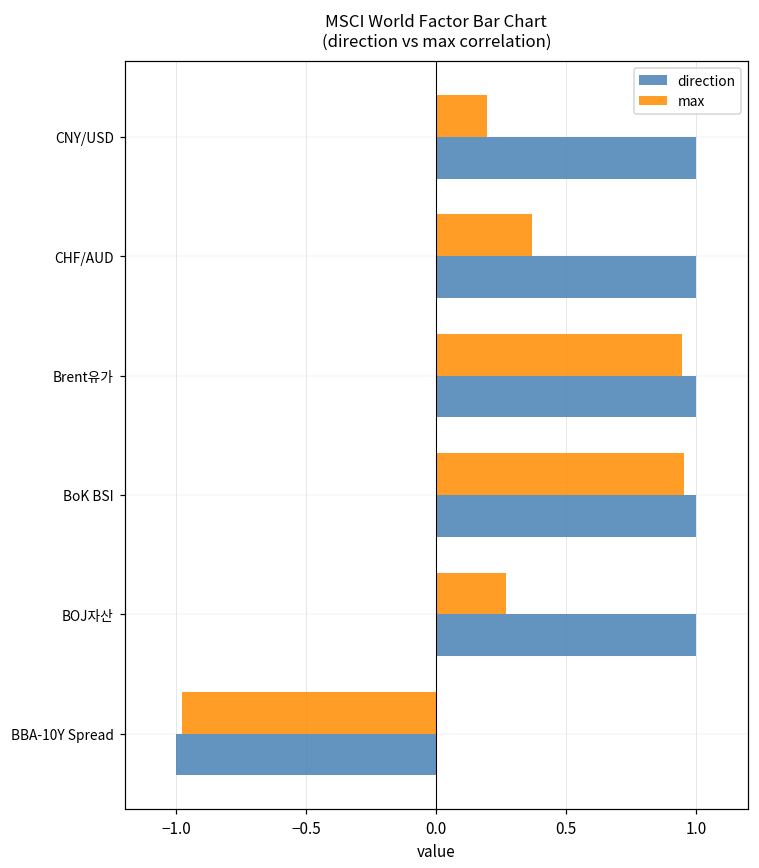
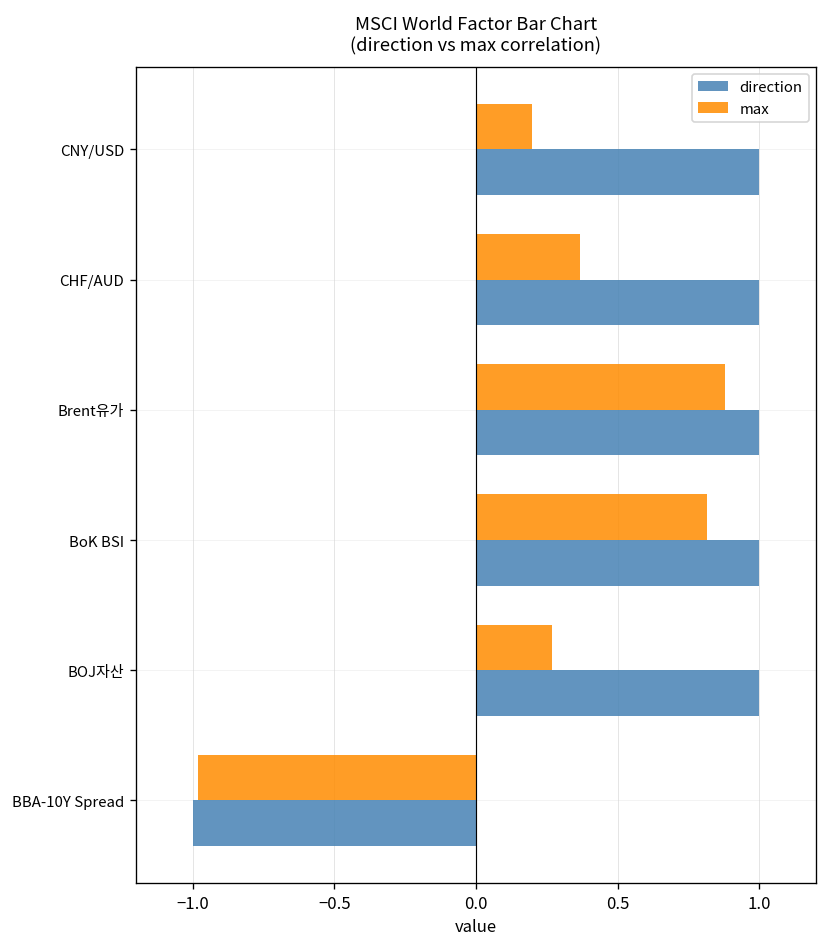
max, Brent유가: 0.95 -> 0.88
max, BoK BSI: 0.95 -> 0.81
